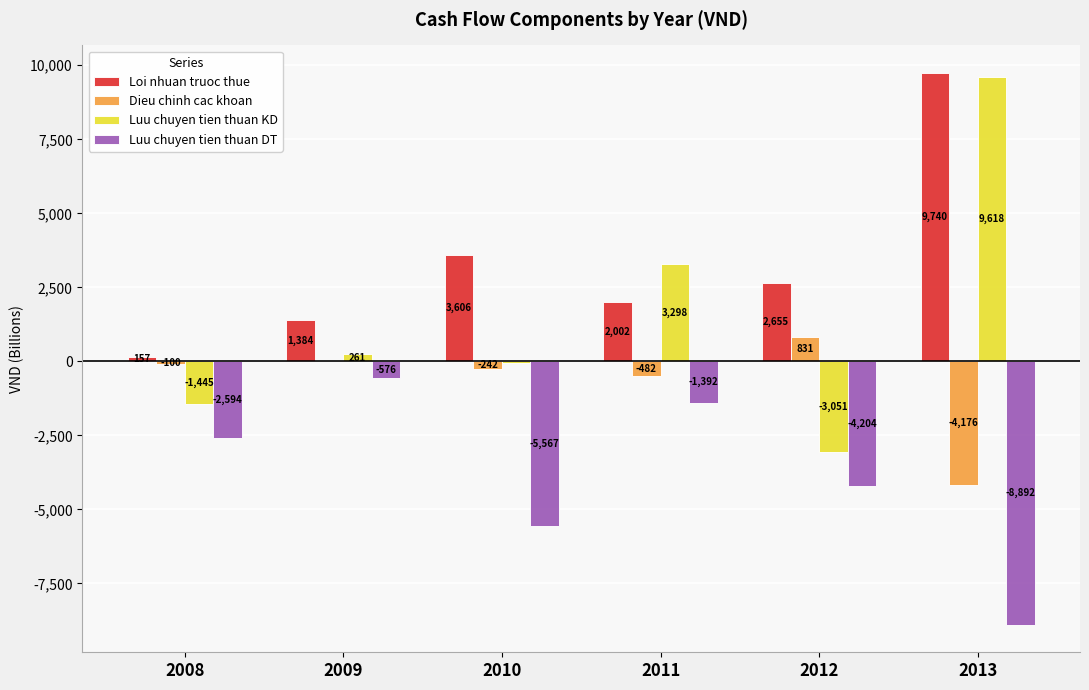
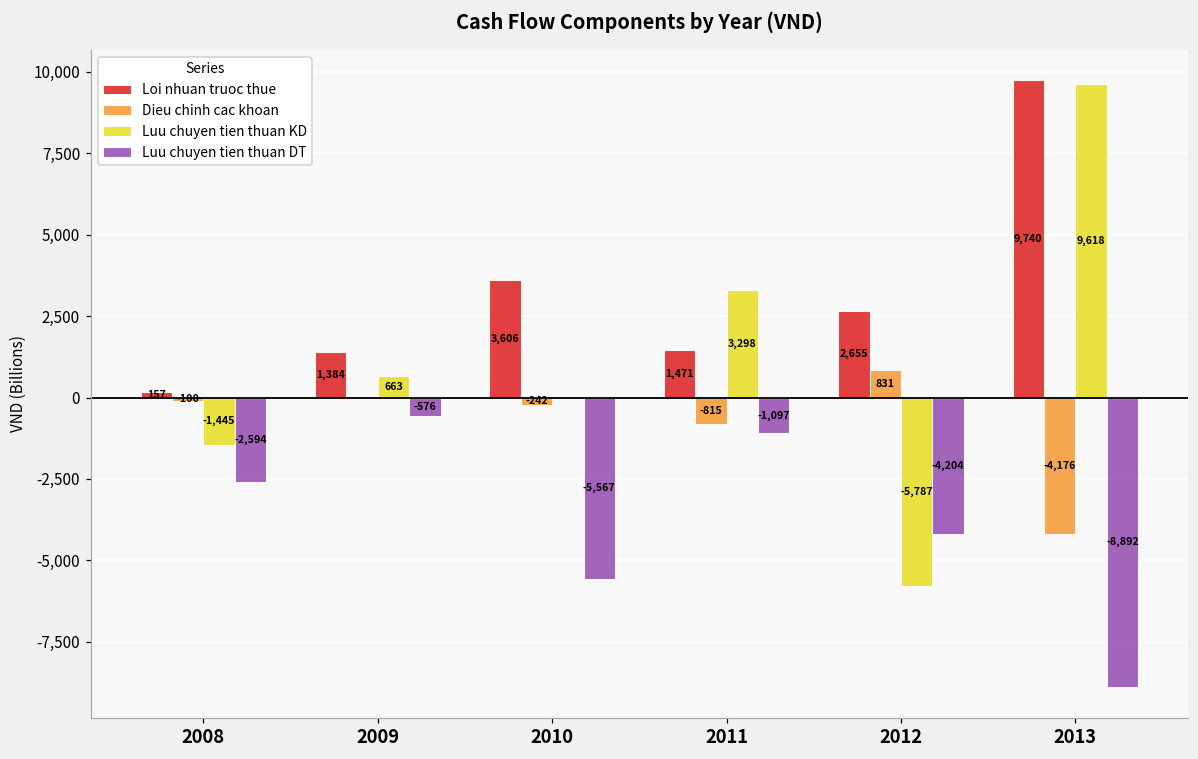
Luu chuyen tien thuan KD, 2009: 261 -> 663
Loi nhuan truoc thue, 2011: 2,002 -> 1,471
Dieu chinh cac khoan, 2011: -482 -> -815
Luu chuyen tien thuan DT, 2011: -1,392 -> -1,097
Luu chuyen tien thuan KD, 2012: -3,051 -> -5,787
